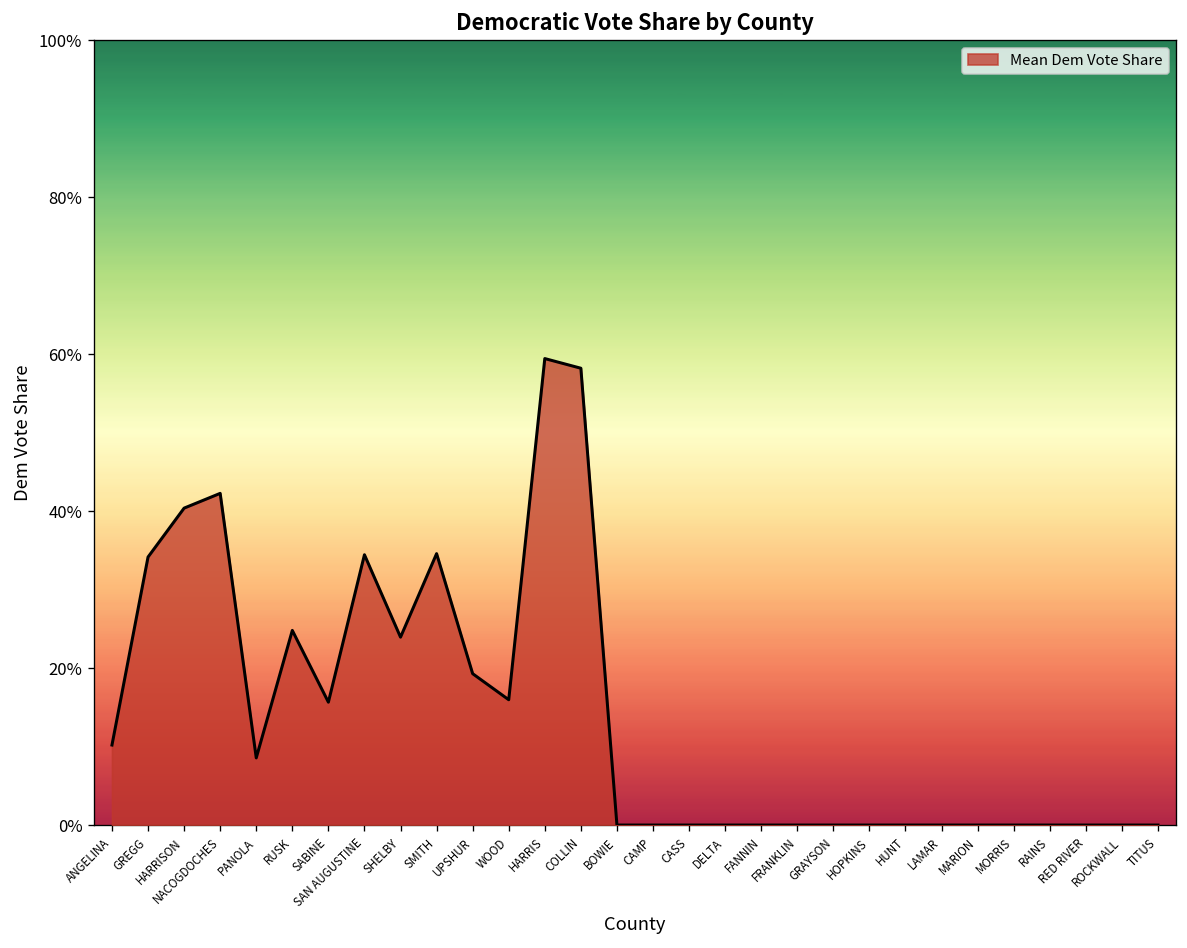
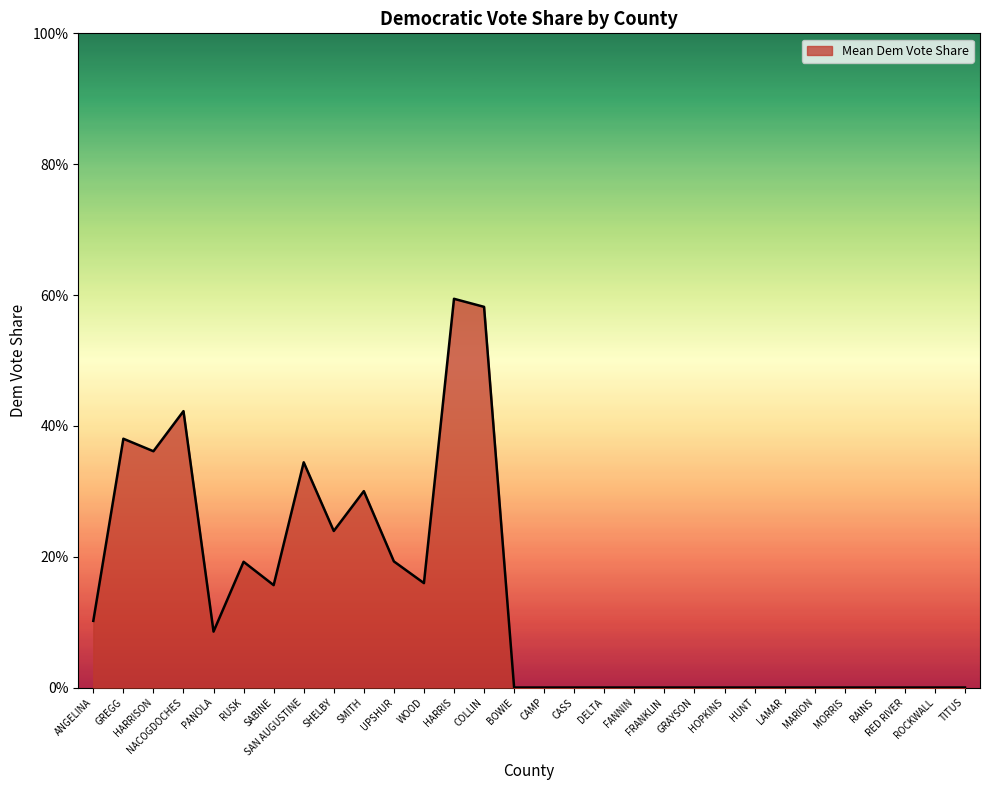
GREGG: 34% -> 38%
HARRISON: 40% -> 36%
RUSK: 25% -> 19%
SMITH: 35% -> 30%
